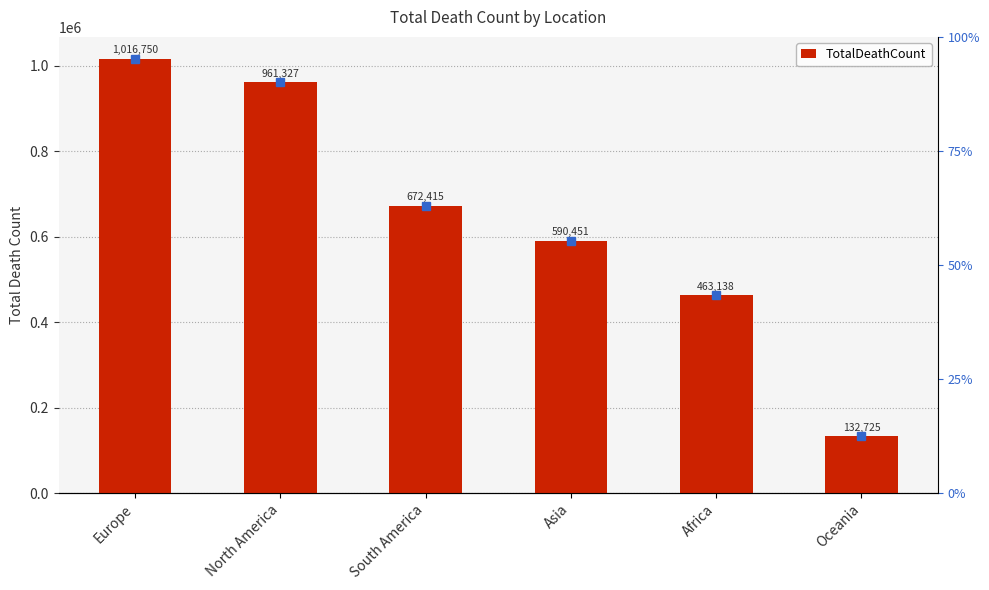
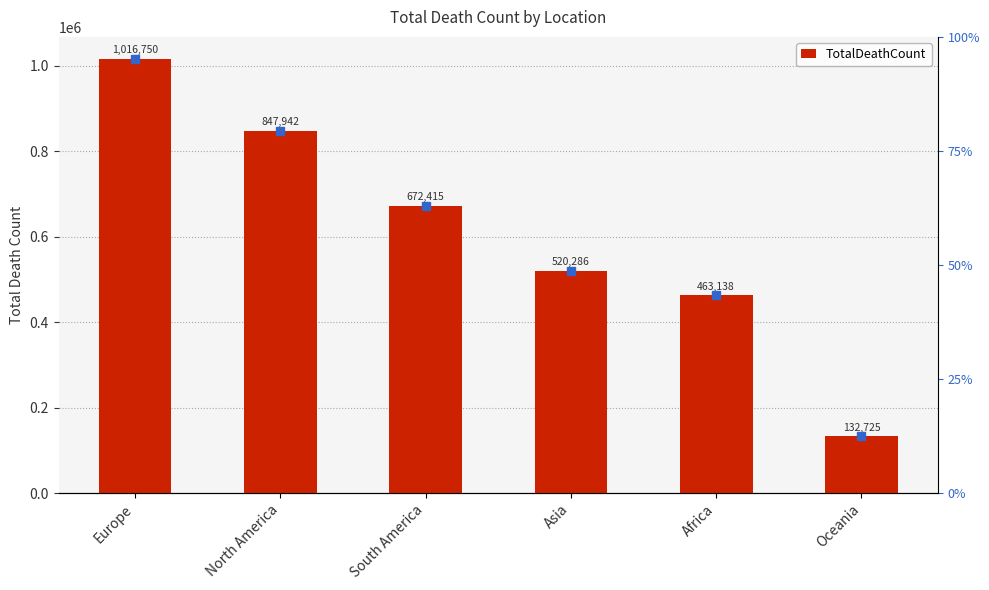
TotalDeathCount, North America: 961,327 -> 847,942
TotalDeathCount, Asia: 590,451 -> 520,286
